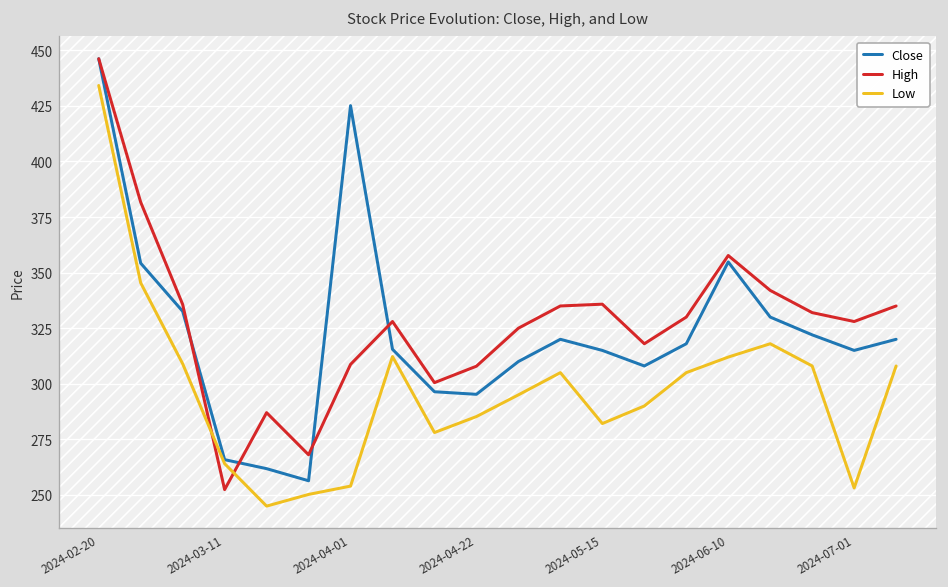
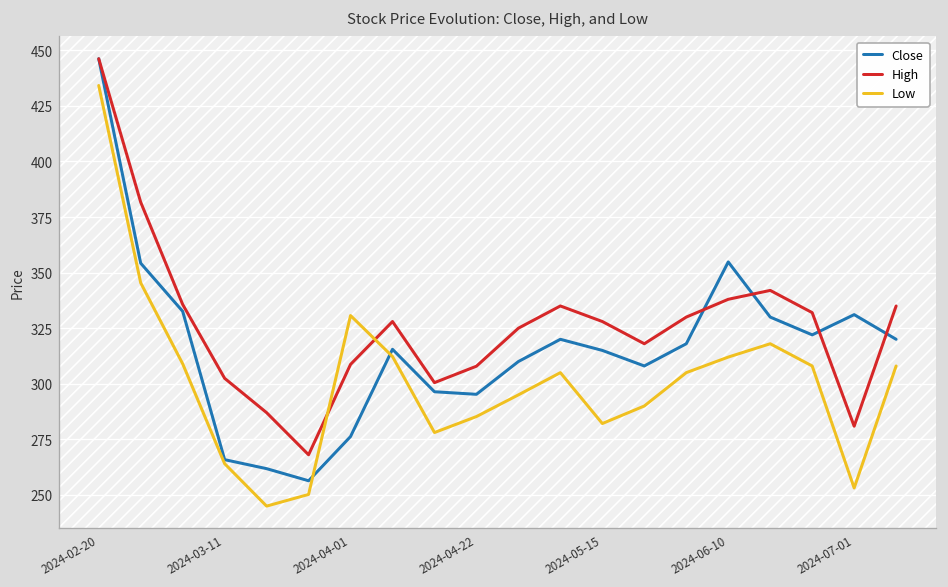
High, 2024-03-11: 252 -> 302
Close, 2024-04-01: 425 -> 276
Low, 2024-04-01: 254 -> 331
High, 2024-05-15: 336 -> 328
High, 2024-06-10: 358 -> 338
Close, 2024-07-01: 315 -> 331
High, 2024-07-01: 328 -> 281
